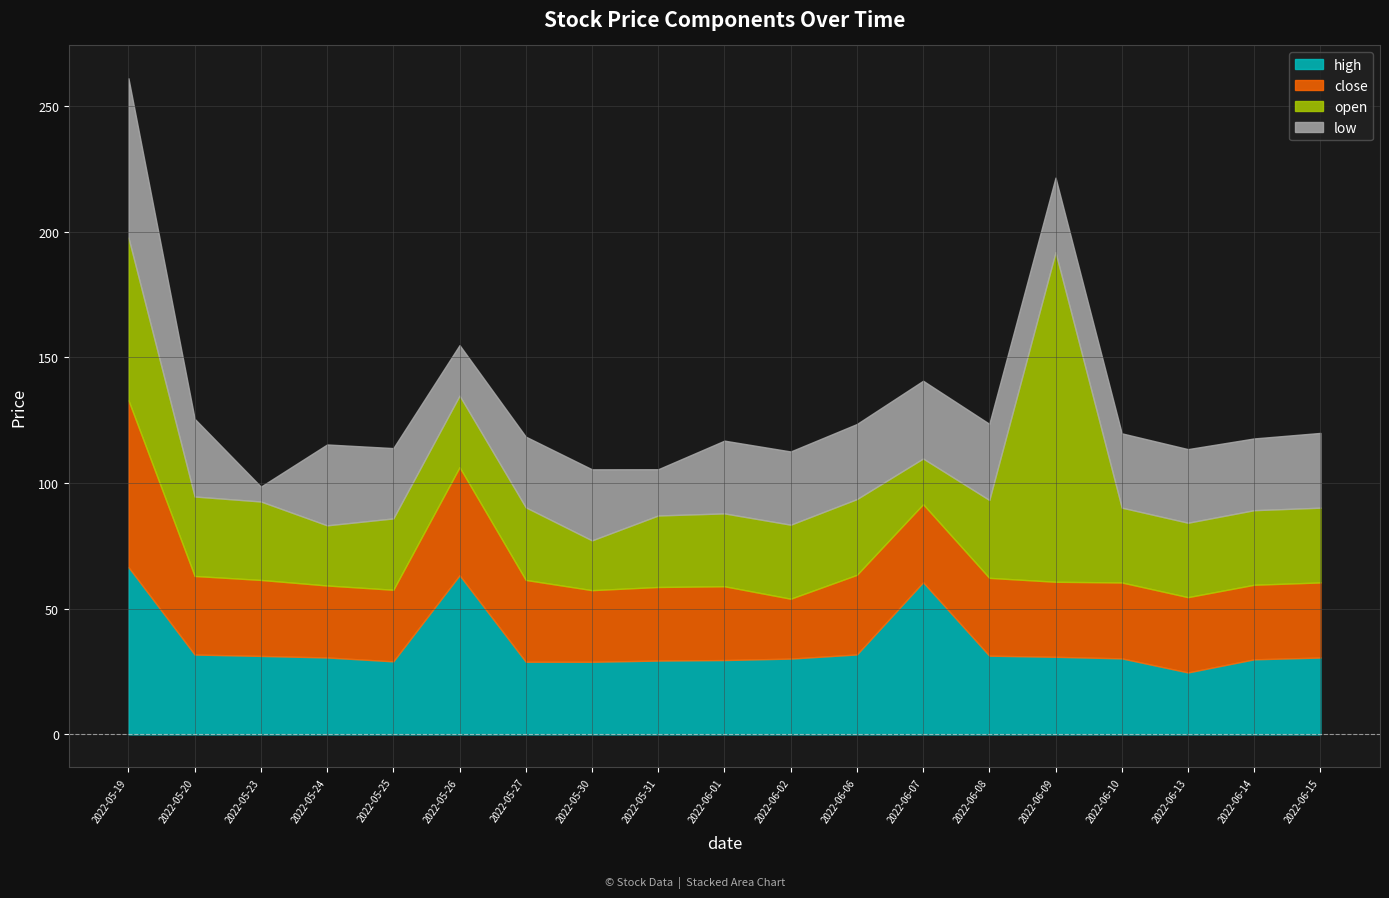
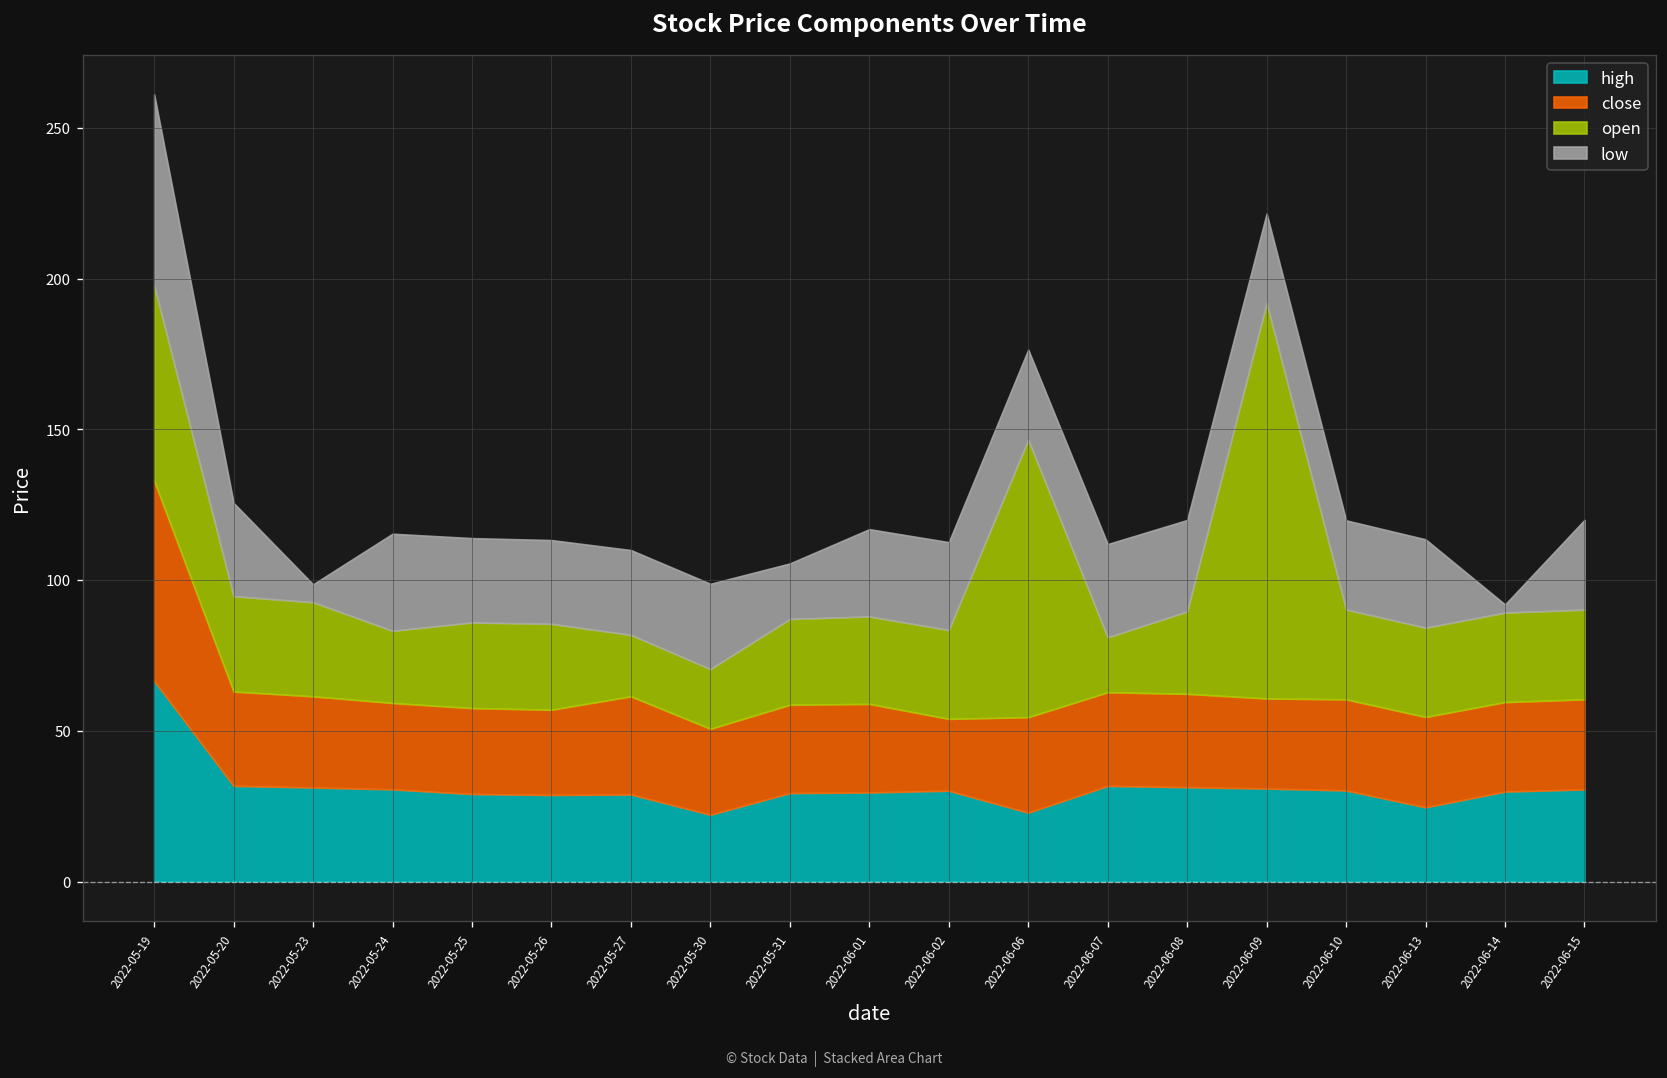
high, 2022-05-26: 63 -> 29
close, 2022-05-26: 43 -> 28
low, 2022-05-26: 20 -> 28
open, 2022-05-27: 29 -> 20
high, 2022-05-30: 29 -> 22
high, 2022-06-06: 32 -> 23
open, 2022-06-06: 30 -> 92
high, 2022-06-07: 61 -> 32
open, 2022-06-08: 31 -> 27
low, 2022-06-14: 29 -> 3
